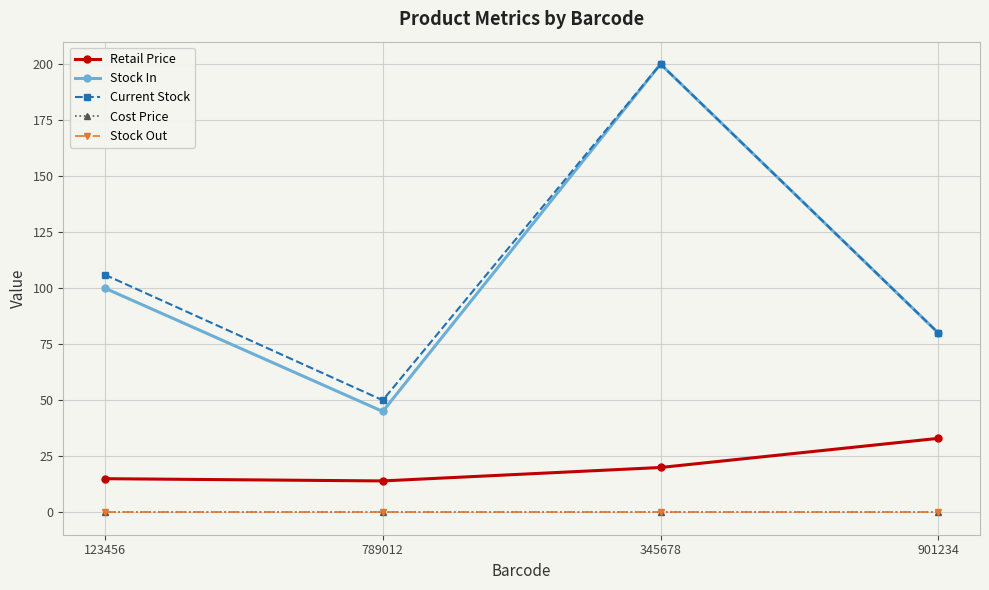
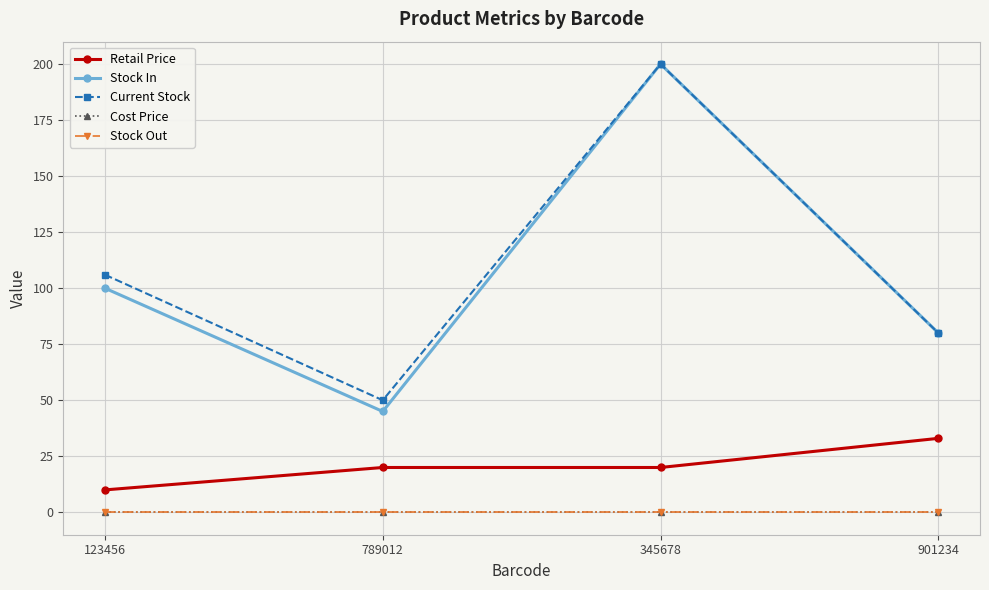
Retail Price, 123456: 15 -> 10
Retail Price, 789012: 14 -> 20
